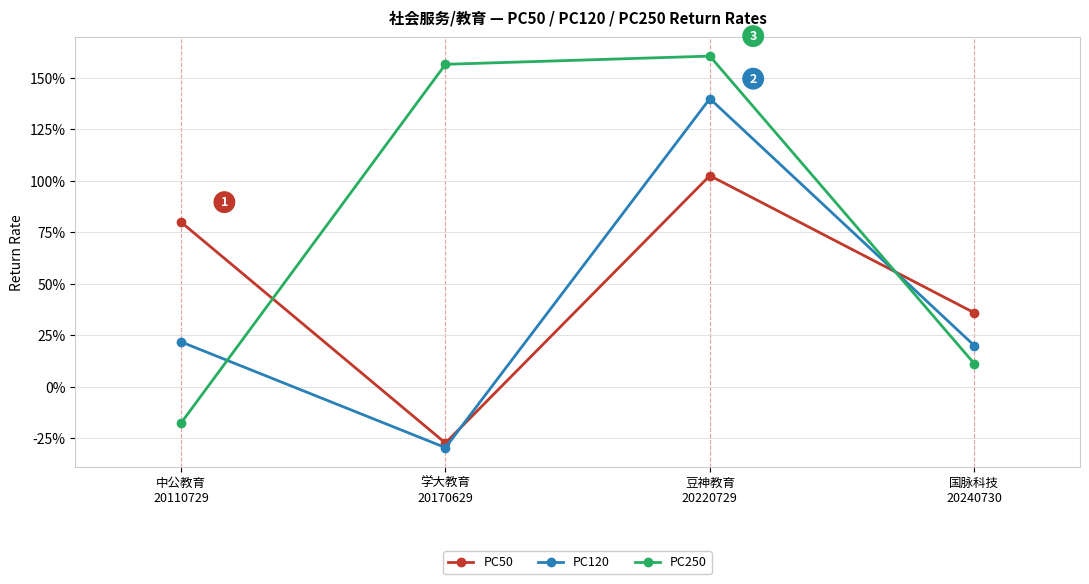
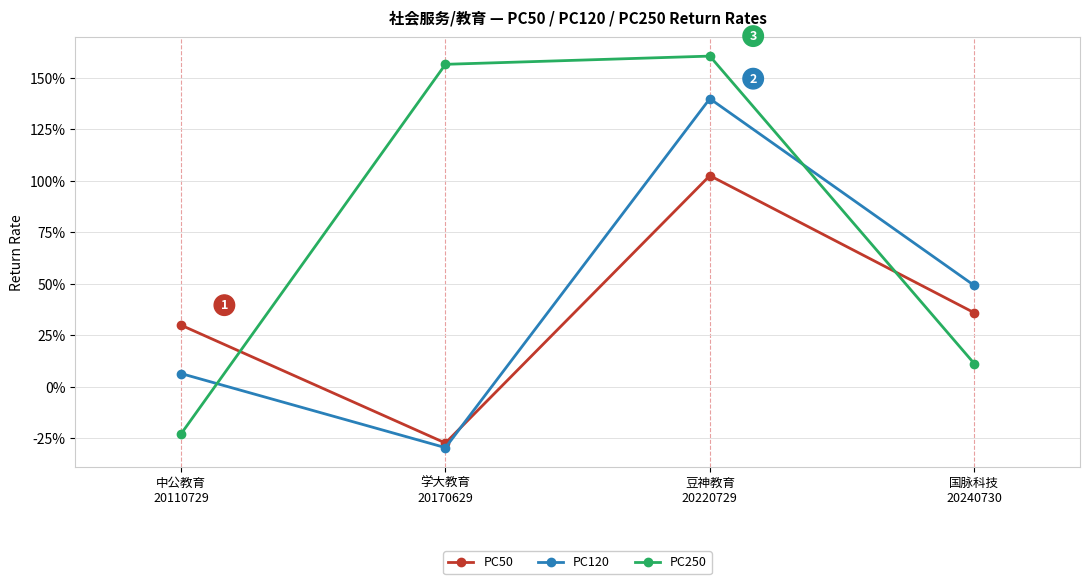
PC50, 中公教育 20110729: 80% -> 30%
PC120, 中公教育 20110729: 22% -> 7%
PC250, 中公教育 20110729: -18% -> -23%
PC120, 国脉科技 20240730: 20% -> 49%
